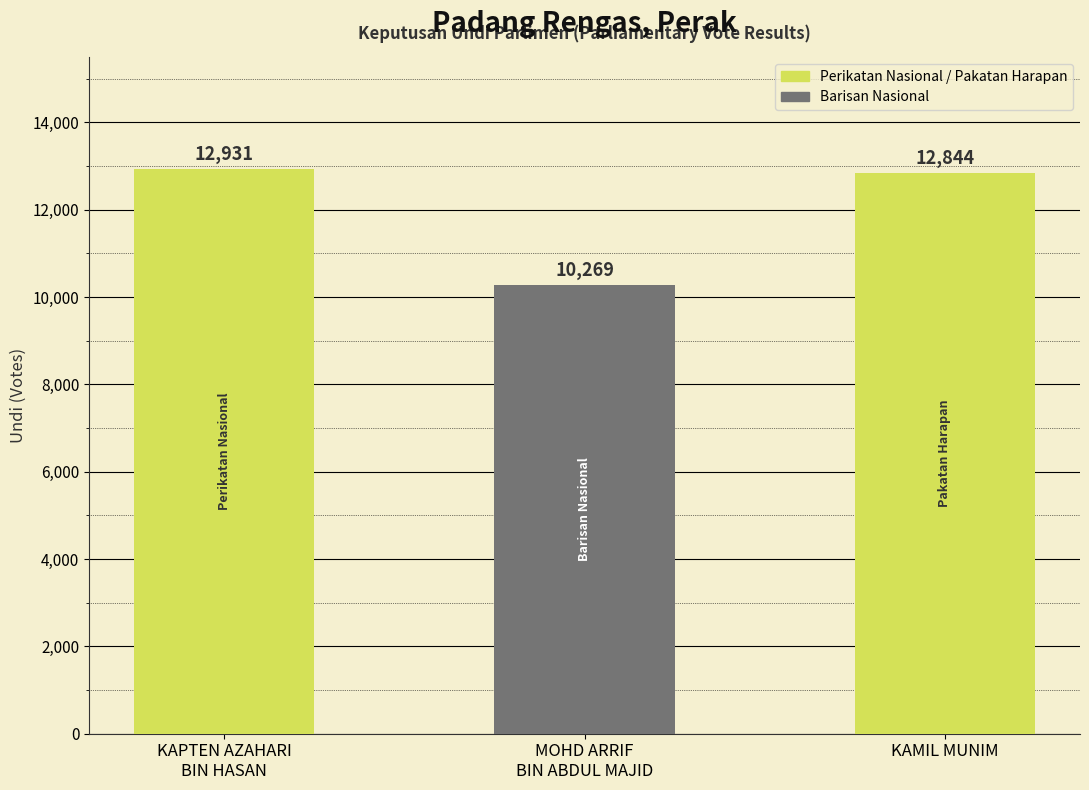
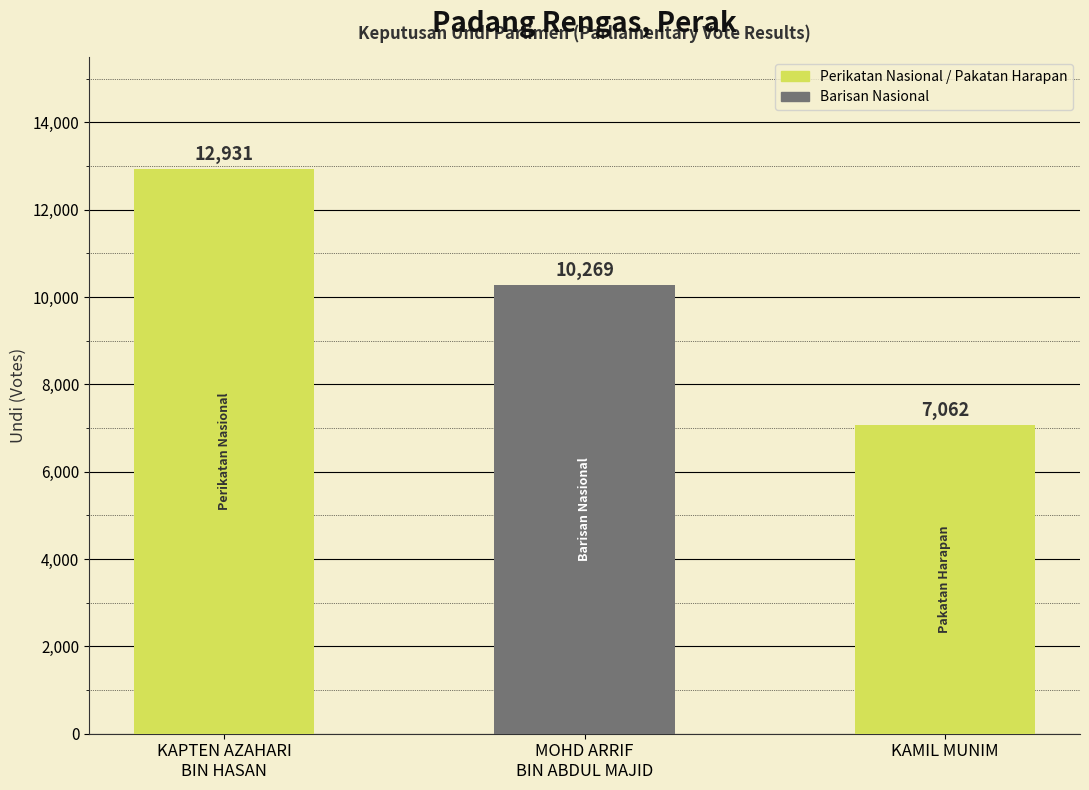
KAMIL MUNIM: 12,844 -> 7,062
